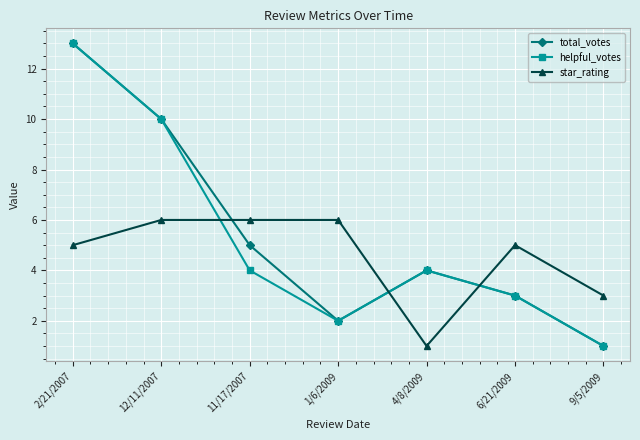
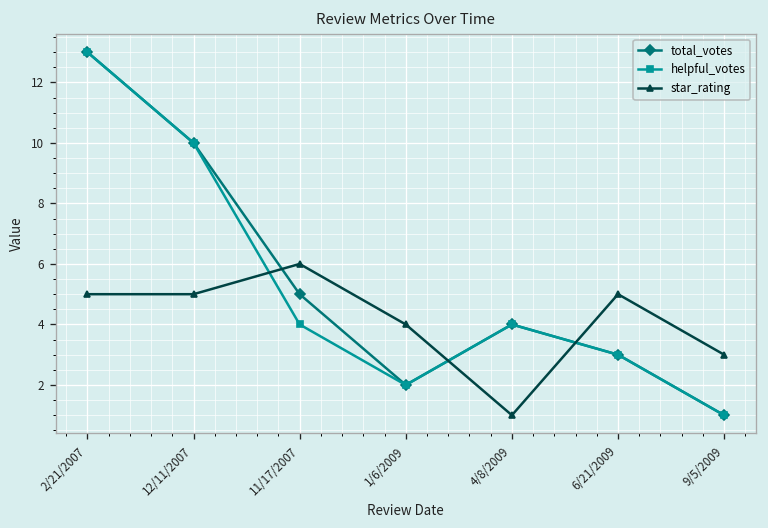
star_rating, 12/11/2007: 6 -> 5
star_rating, 1/6/2009: 6 -> 4
